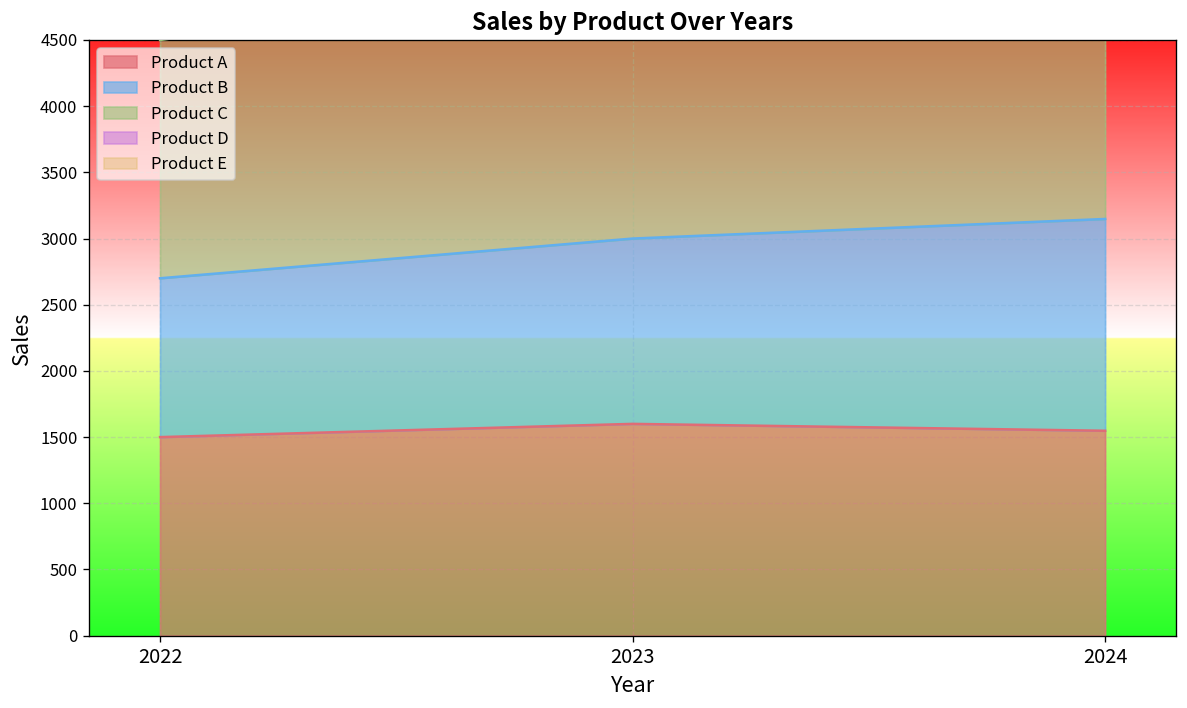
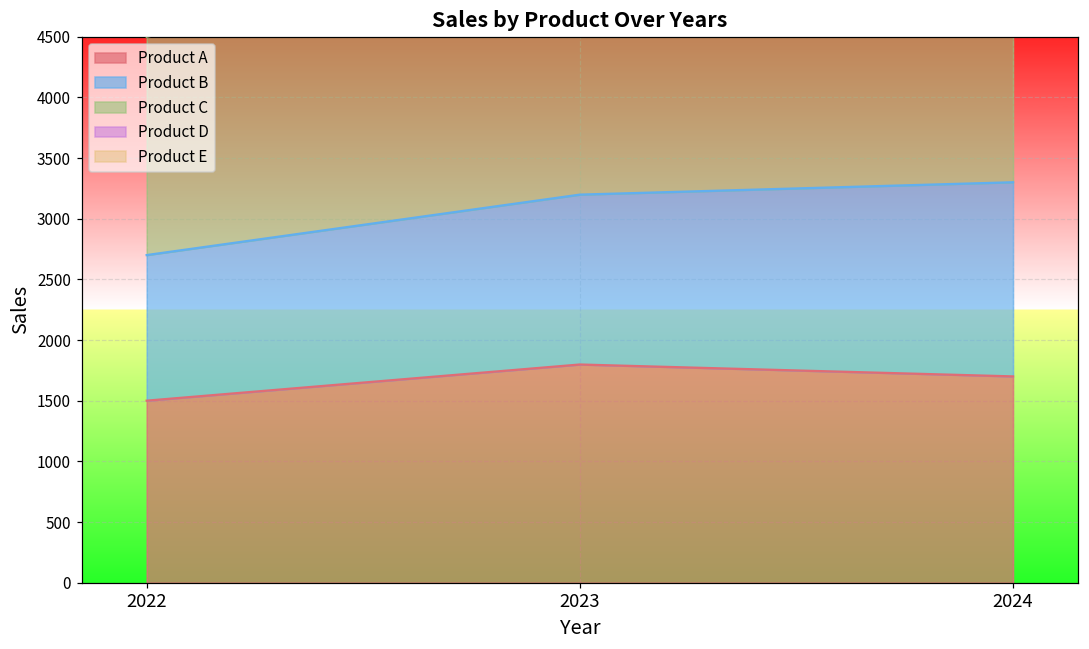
Product A, 2023: 1600 -> 1800
Product A, 2024: 1550 -> 1700
